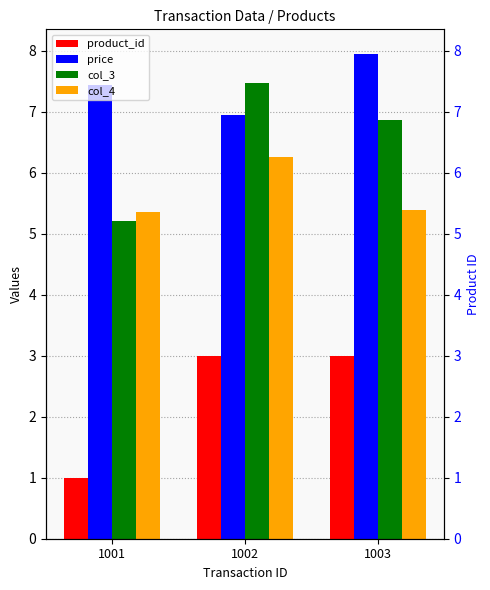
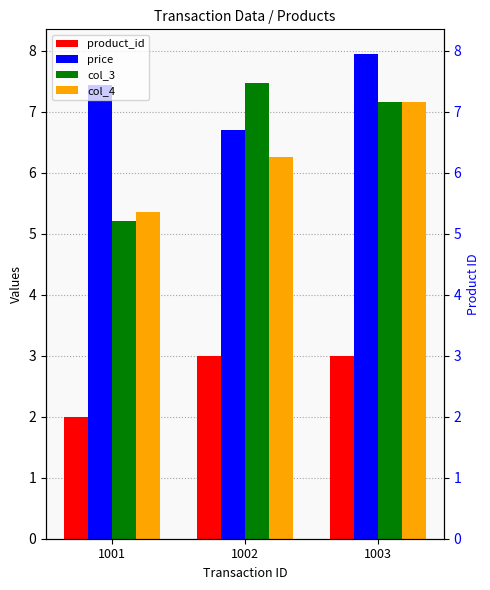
product_id, 1001: 1 -> 2
price, 1002: 7.0 -> 6.7
col_3, 1003: 6.9 -> 7.2
col_4, 1003: 5.4 -> 7.2
